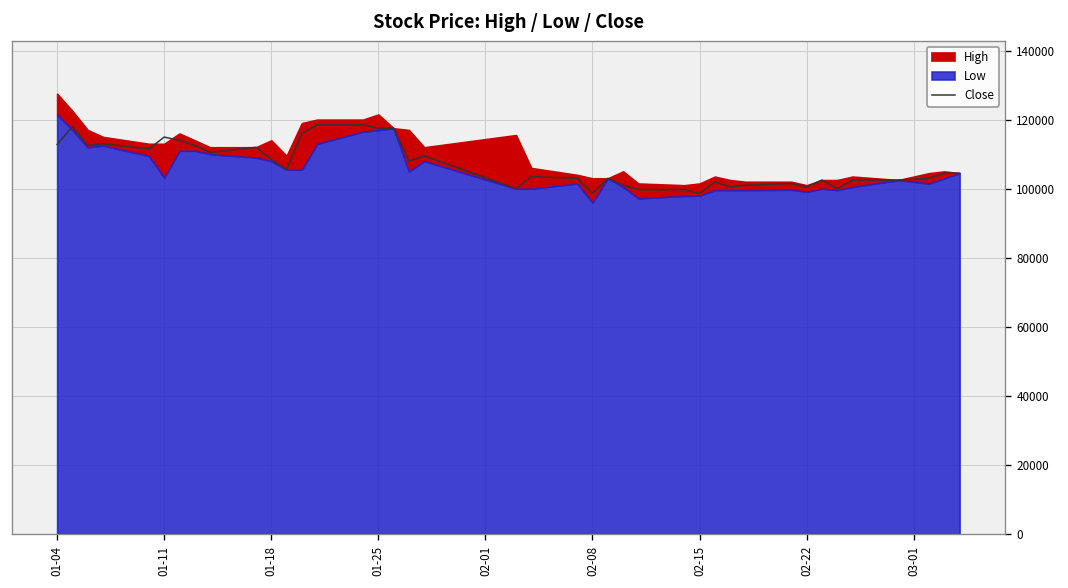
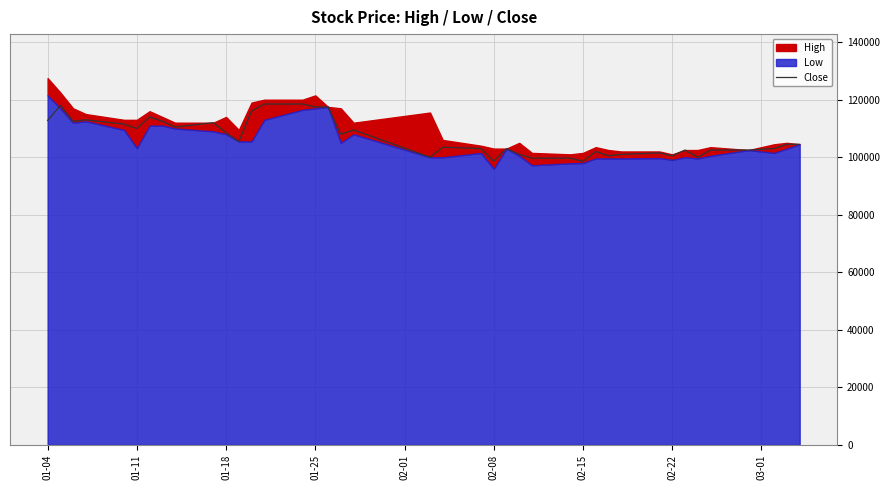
Close, 01-11: 115000 -> 110000
